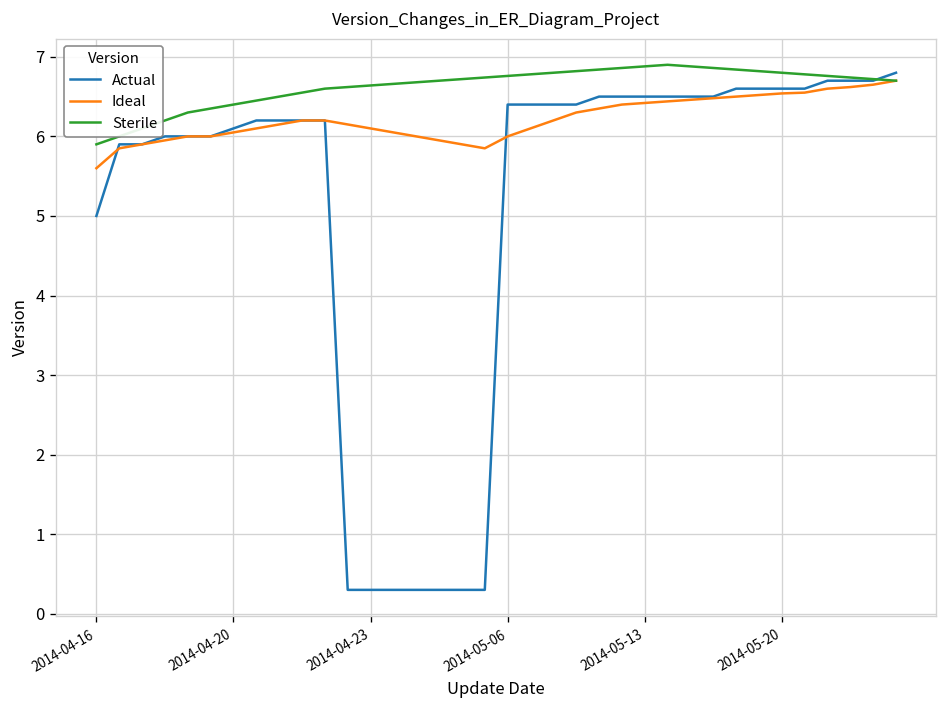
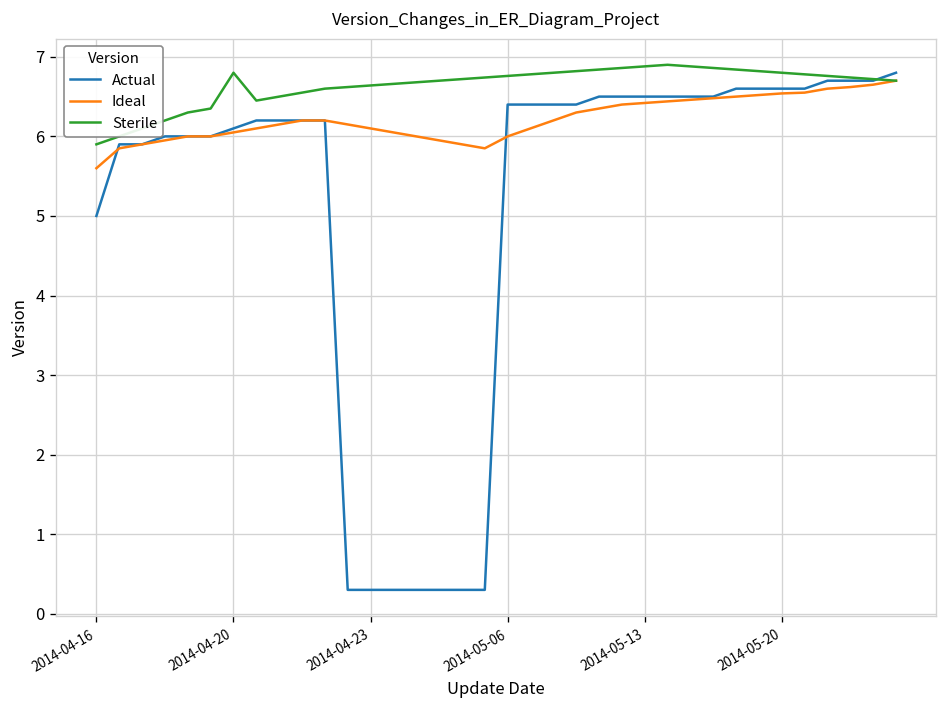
Sterile, 2014-04-20: 6.4 -> 6.8
